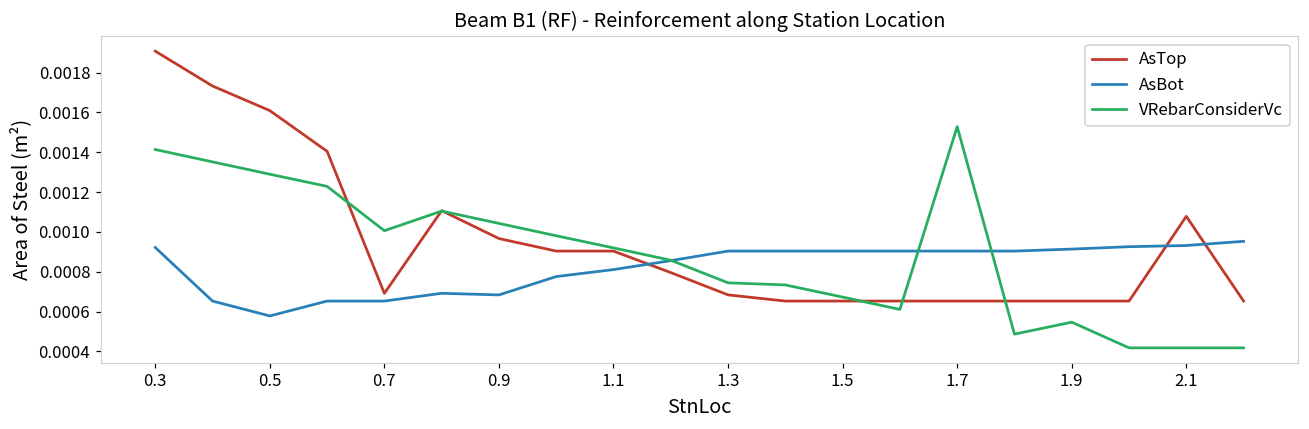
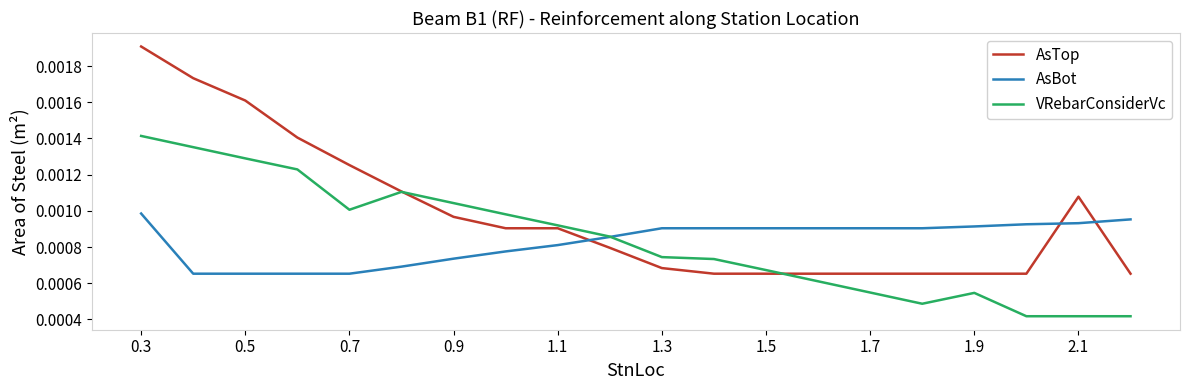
AsBot, 0.3: 0.00092 -> 0.00099
AsBot, 0.5: 0.00058 -> 0.00065
AsTop, 0.7: 0.00069 -> 0.00125
AsBot, 0.9: 0.00068 -> 0.00074
VRebarConsiderVc, 1.7: 0.00153 -> 0.00055
